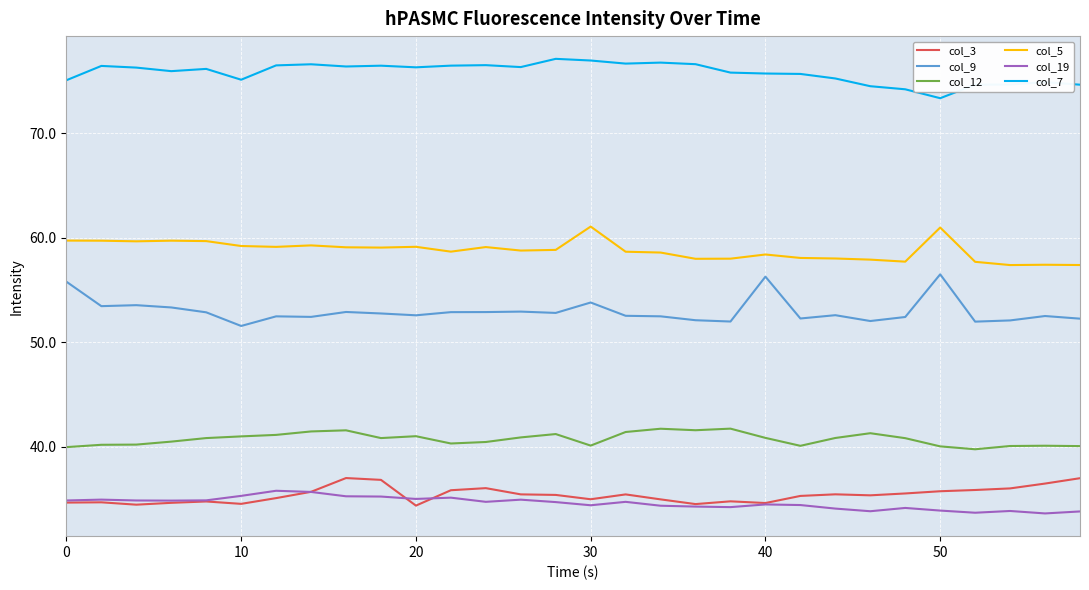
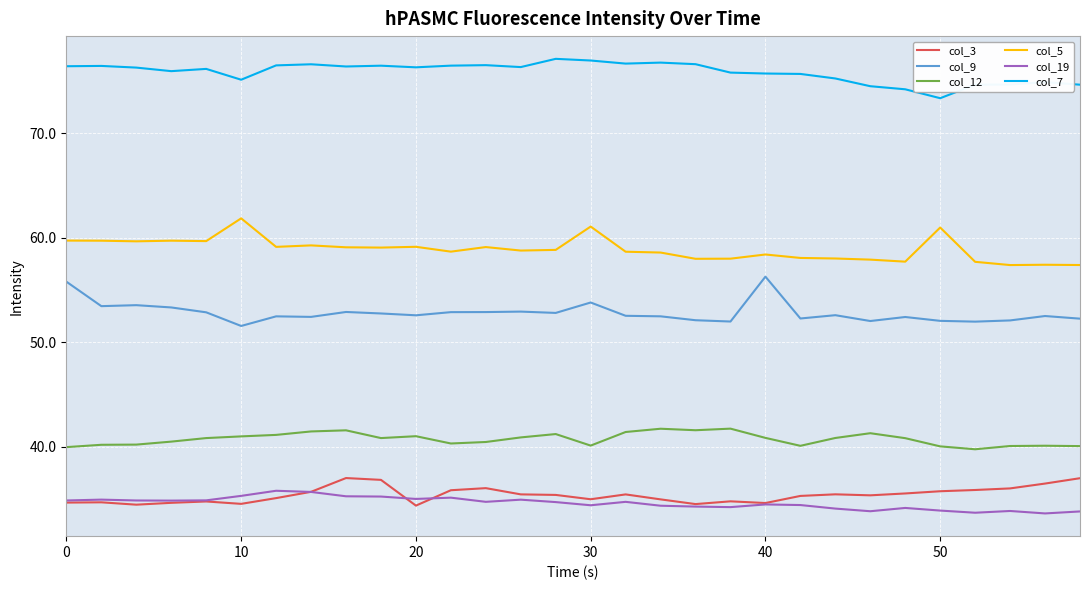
col_7, 0: 75.0 -> 76.4
col_5, 10: 59.2 -> 61.8
col_9, 50: 56.5 -> 52.0
